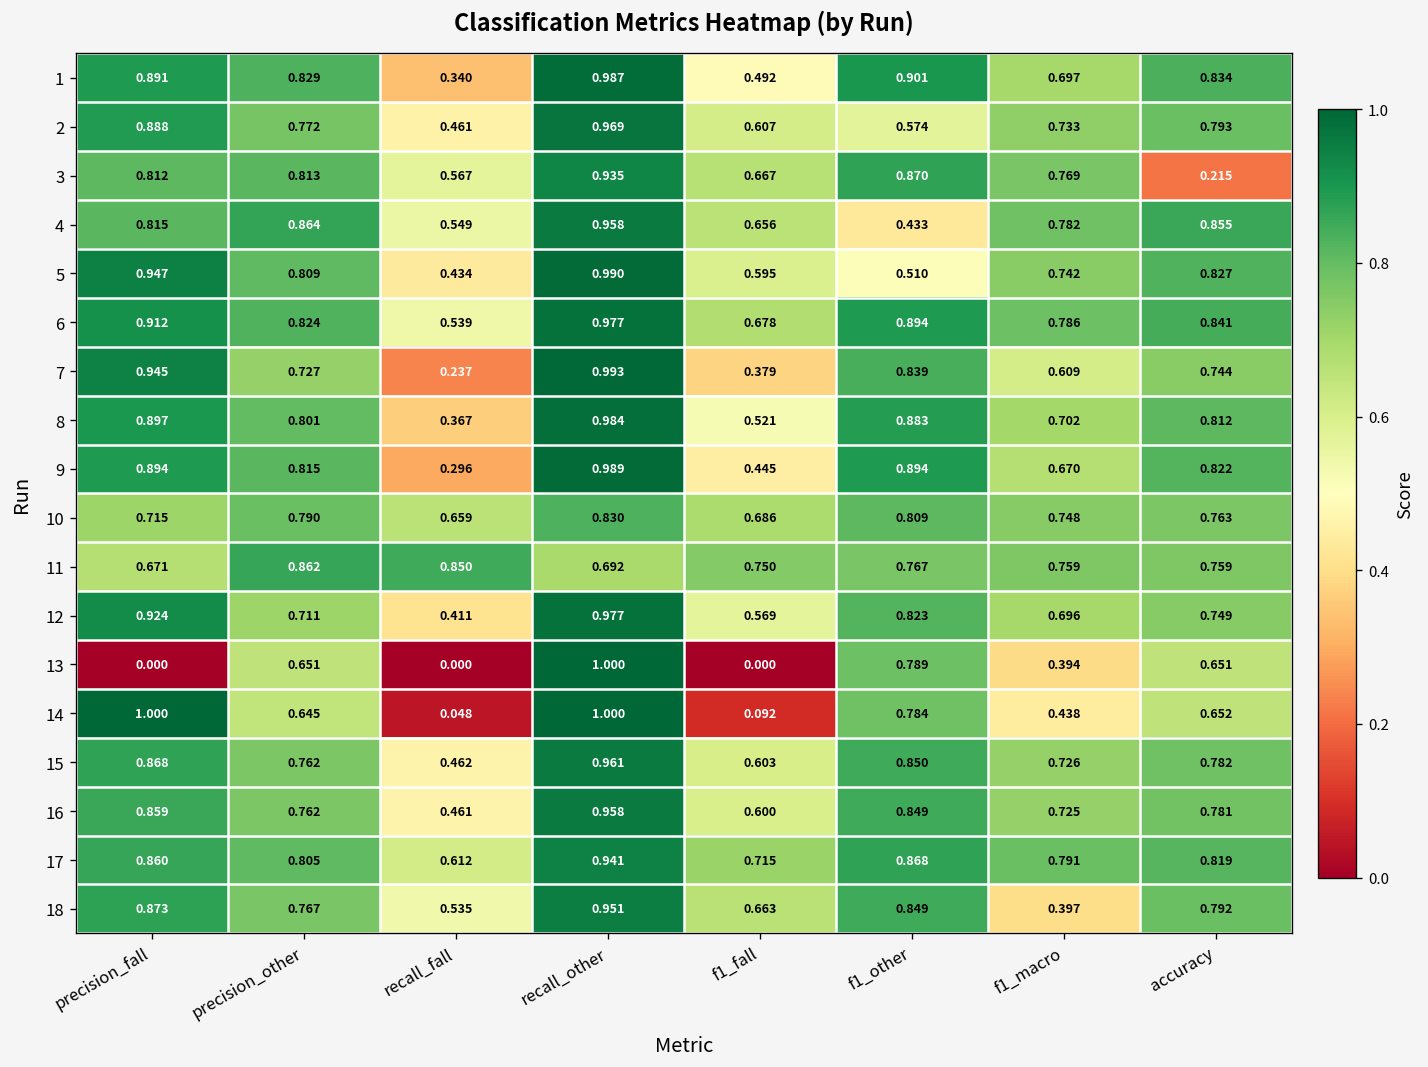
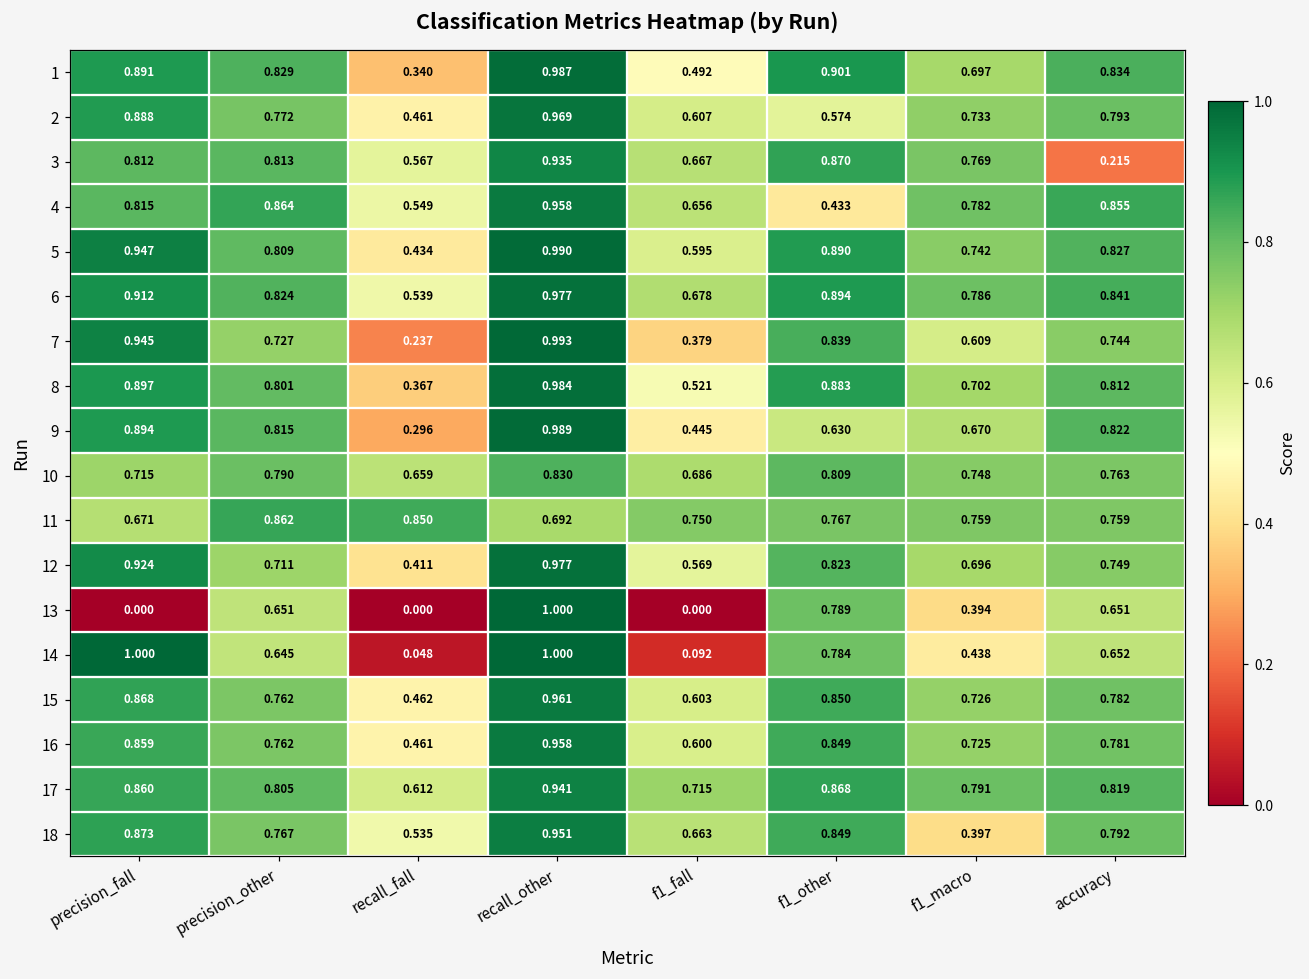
5, f1_other: 0.510 -> 0.890
9, f1_other: 0.894 -> 0.630
